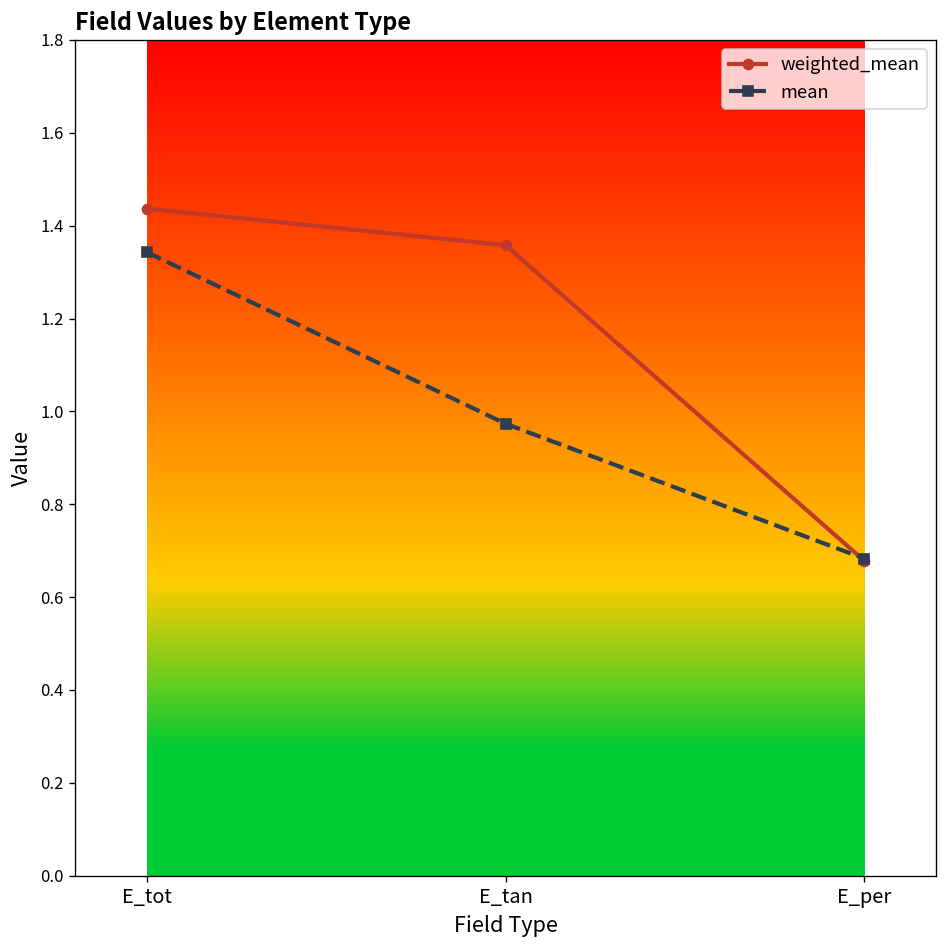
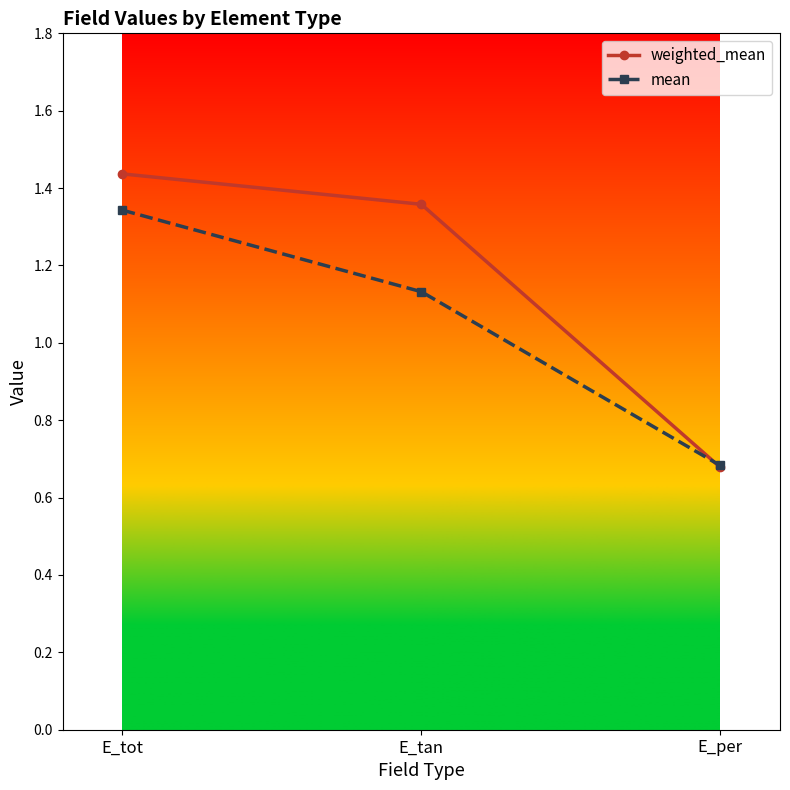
mean, E_tan: 0.97 -> 1.13
